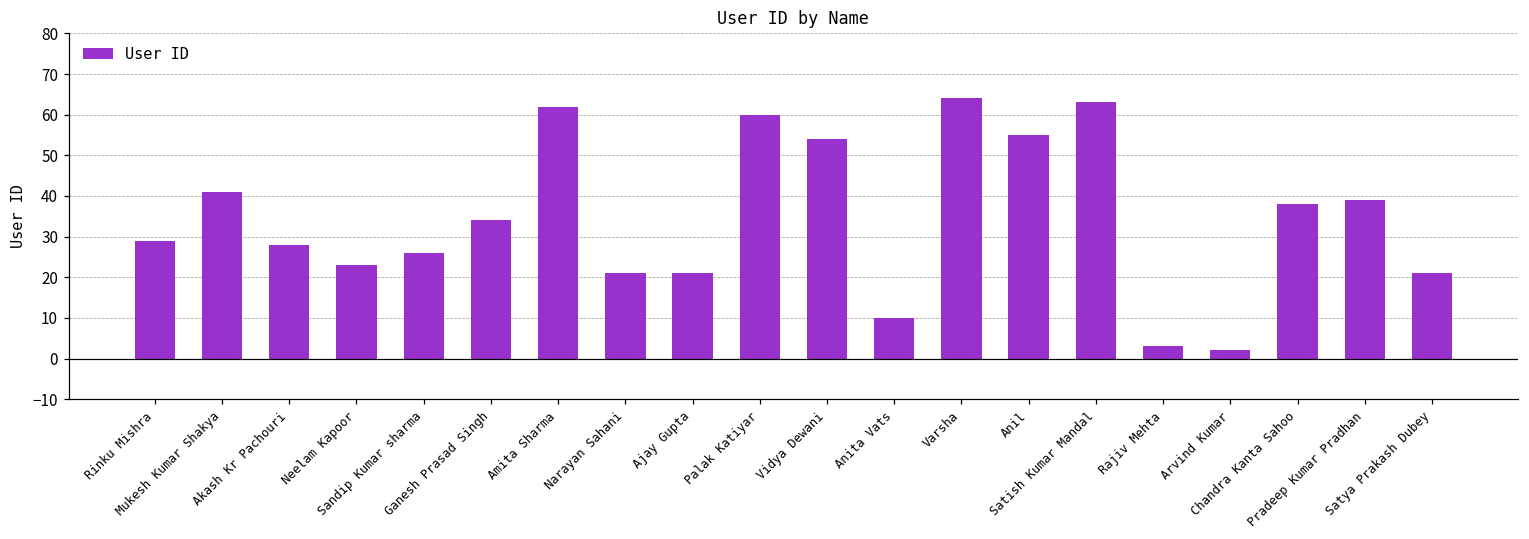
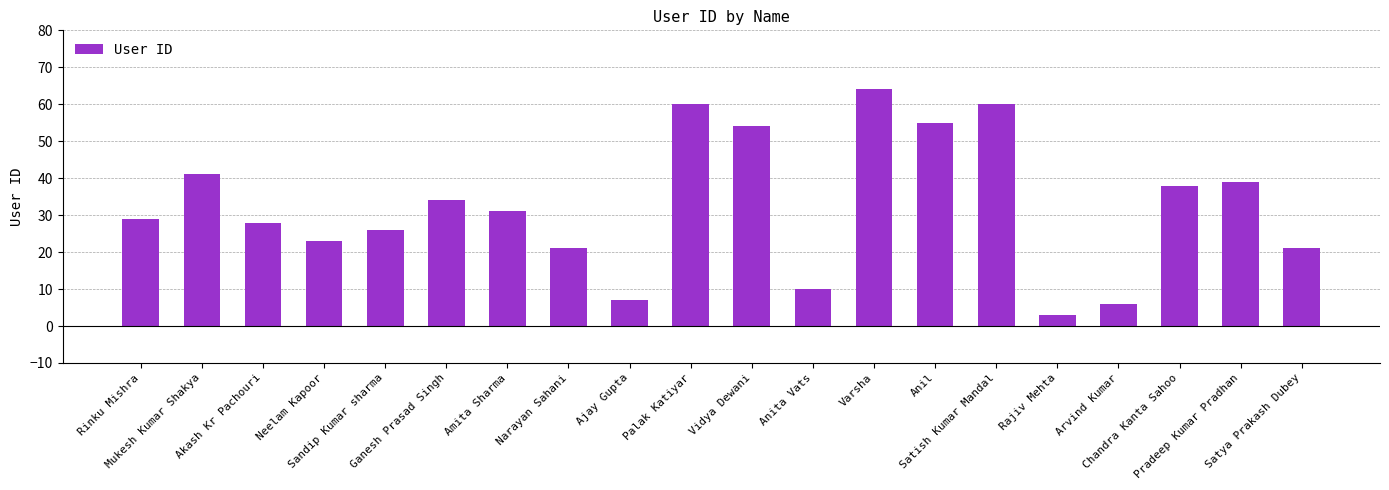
Amita Sharma: 62 -> 31
Ajay Gupta: 21 -> 7
Satish Kumar Mandal: 63 -> 60
Arvind Kumar: 2 -> 6
